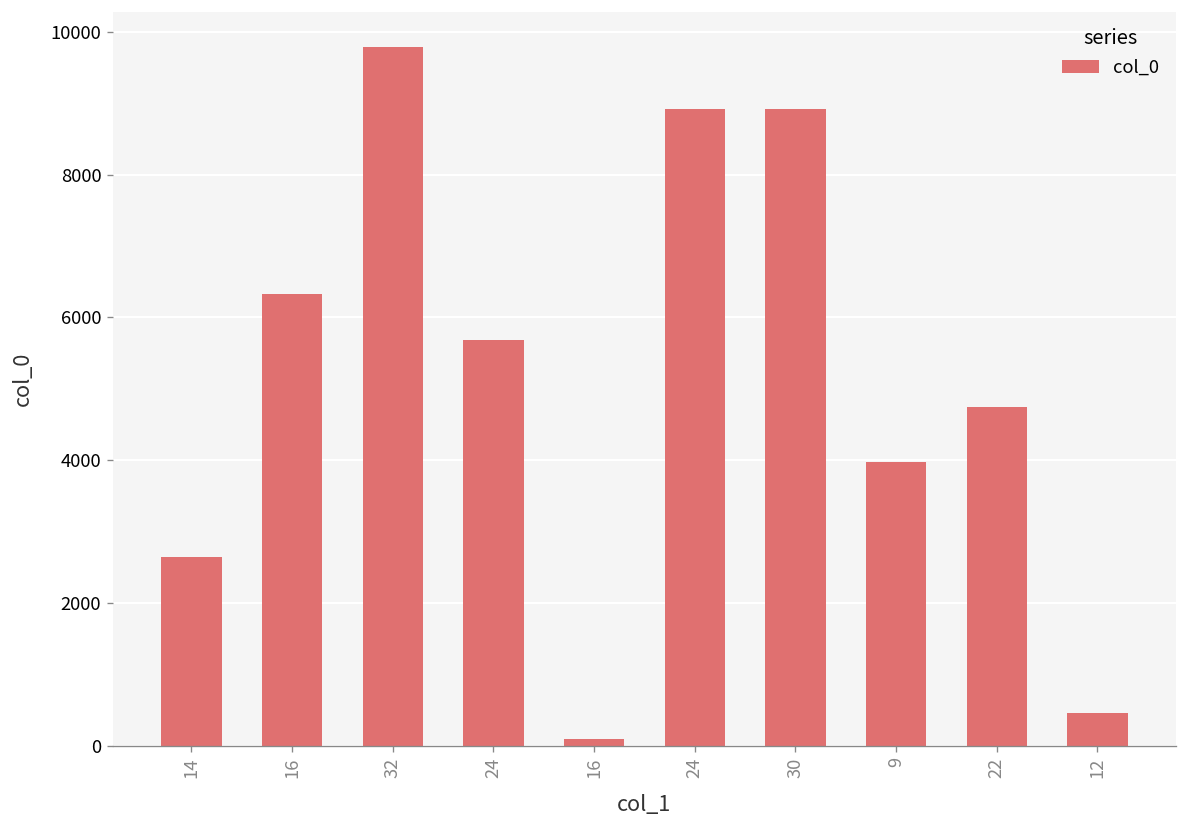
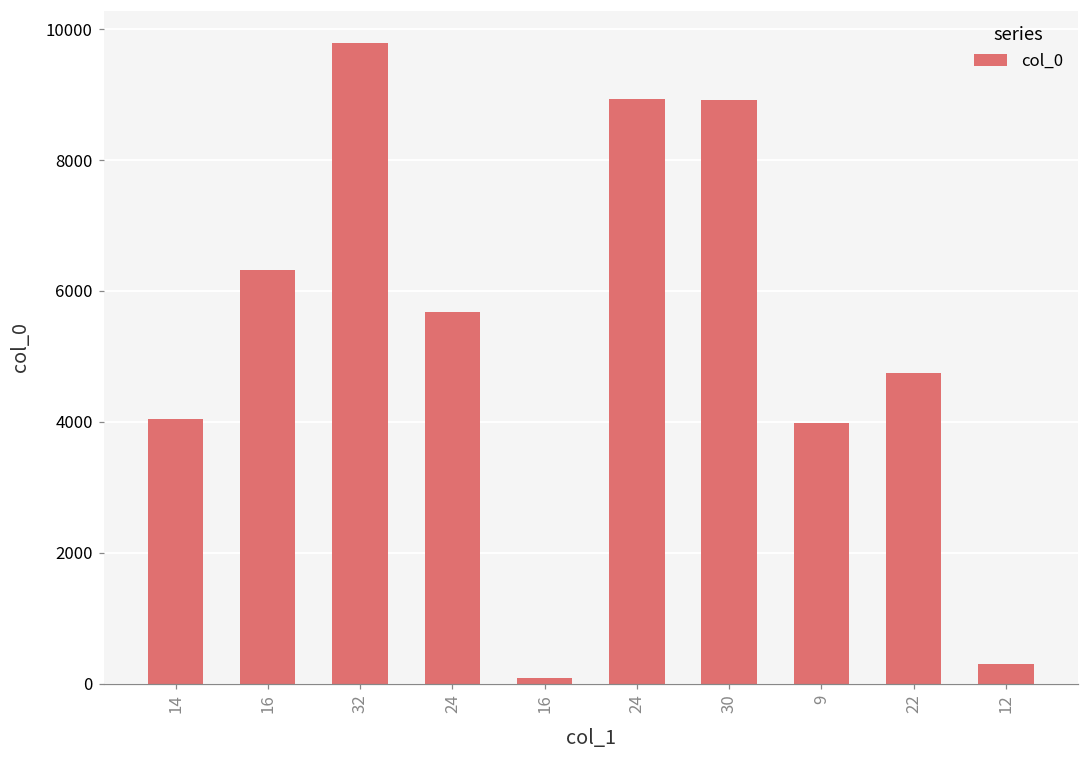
14: 2600 -> 4000
12: 500 -> 300
